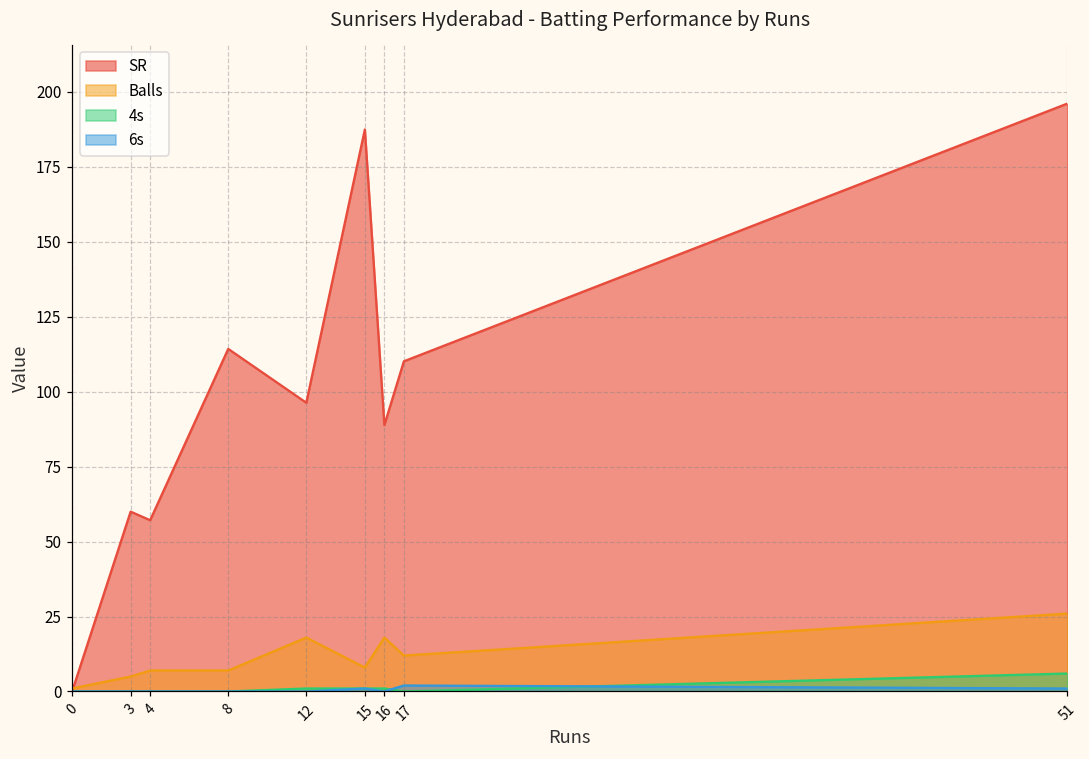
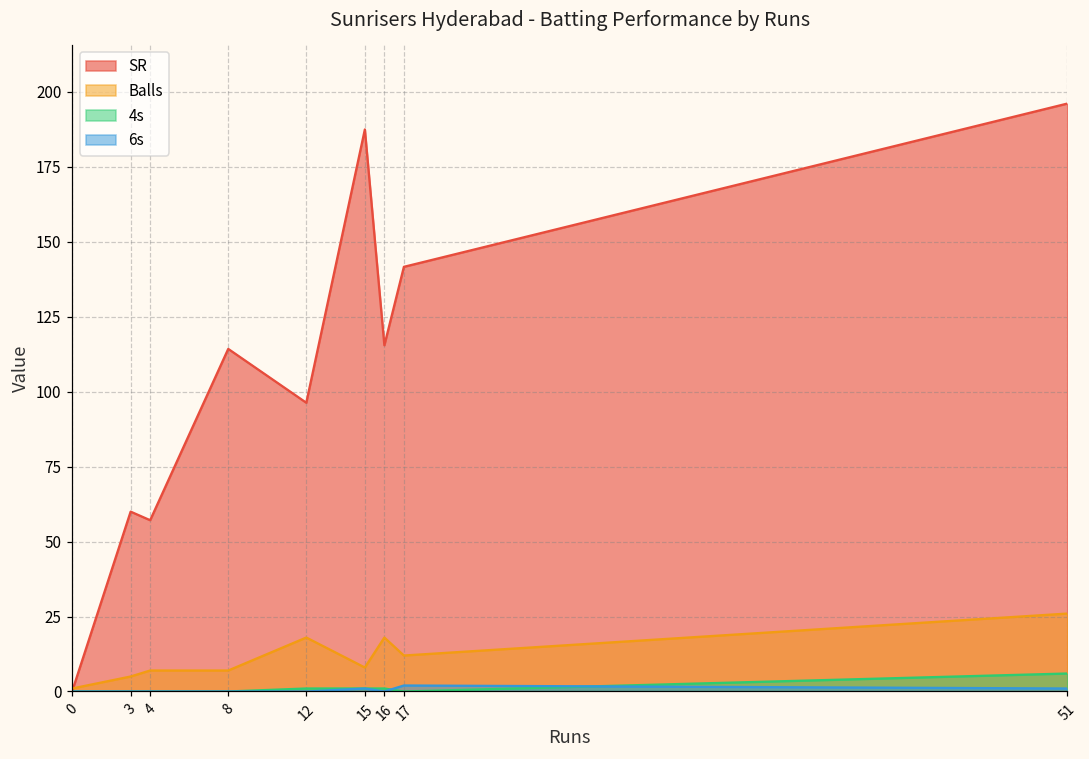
SR, 16: 89 -> 116
SR, 17: 110 -> 142
